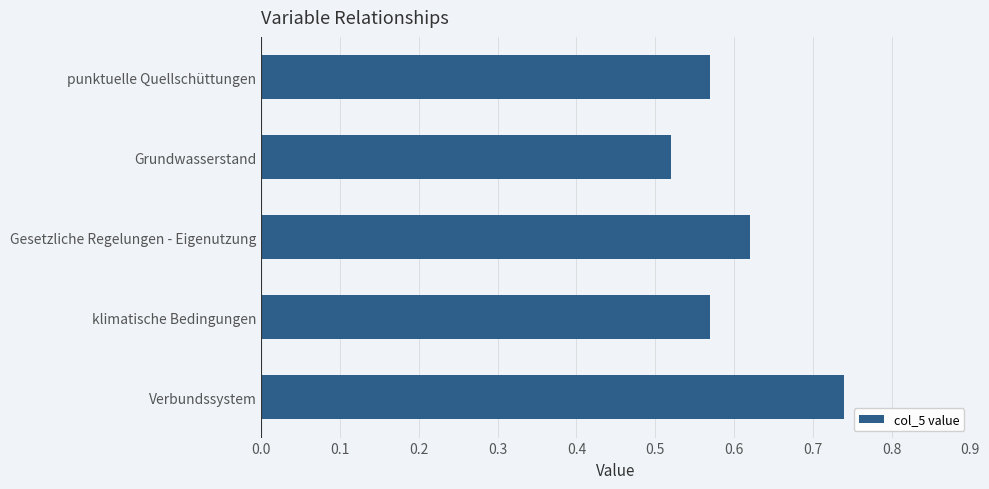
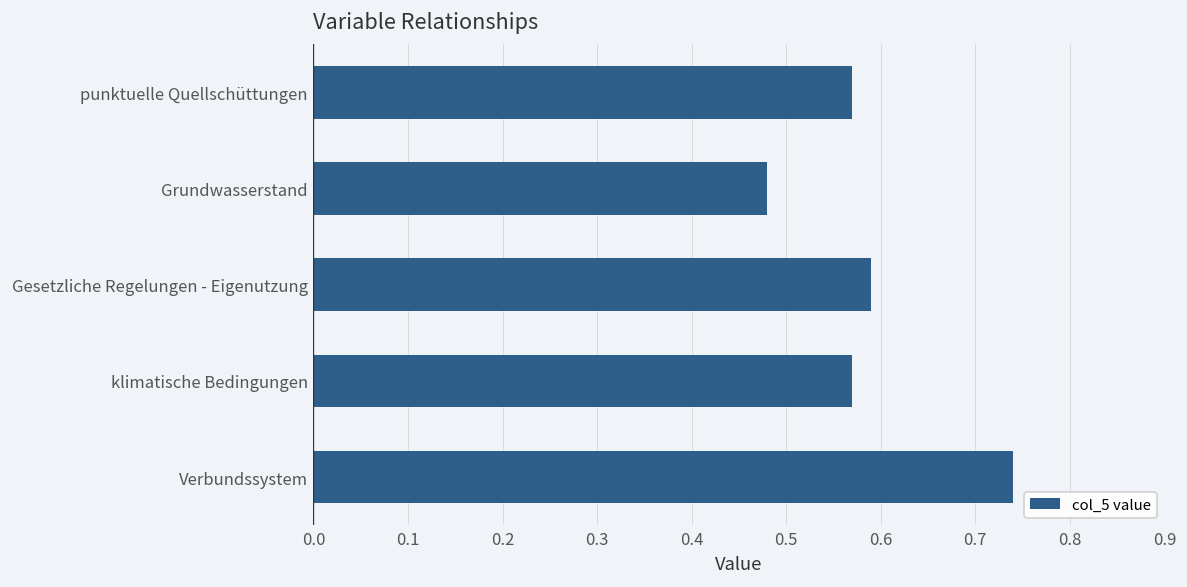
Grundwasserstand: 0.52 -> 0.48
Gesetzliche Regelungen - Eigenutzung: 0.62 -> 0.59
